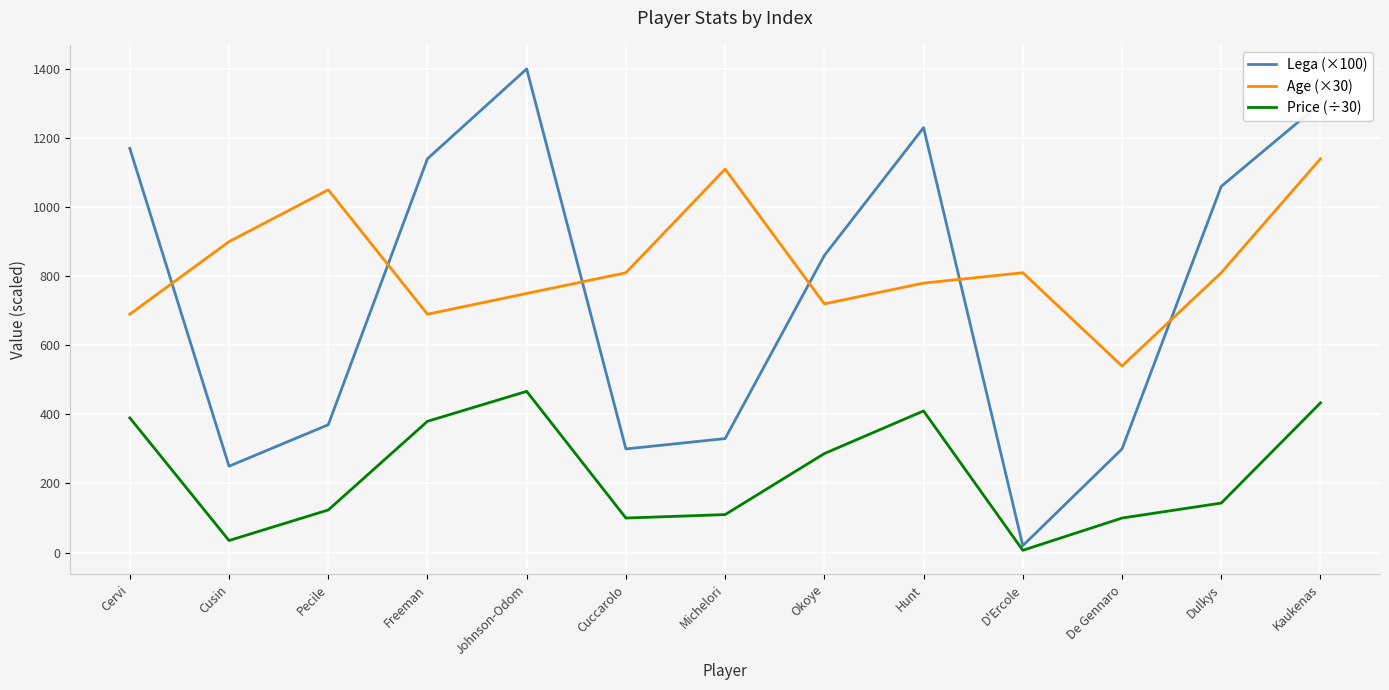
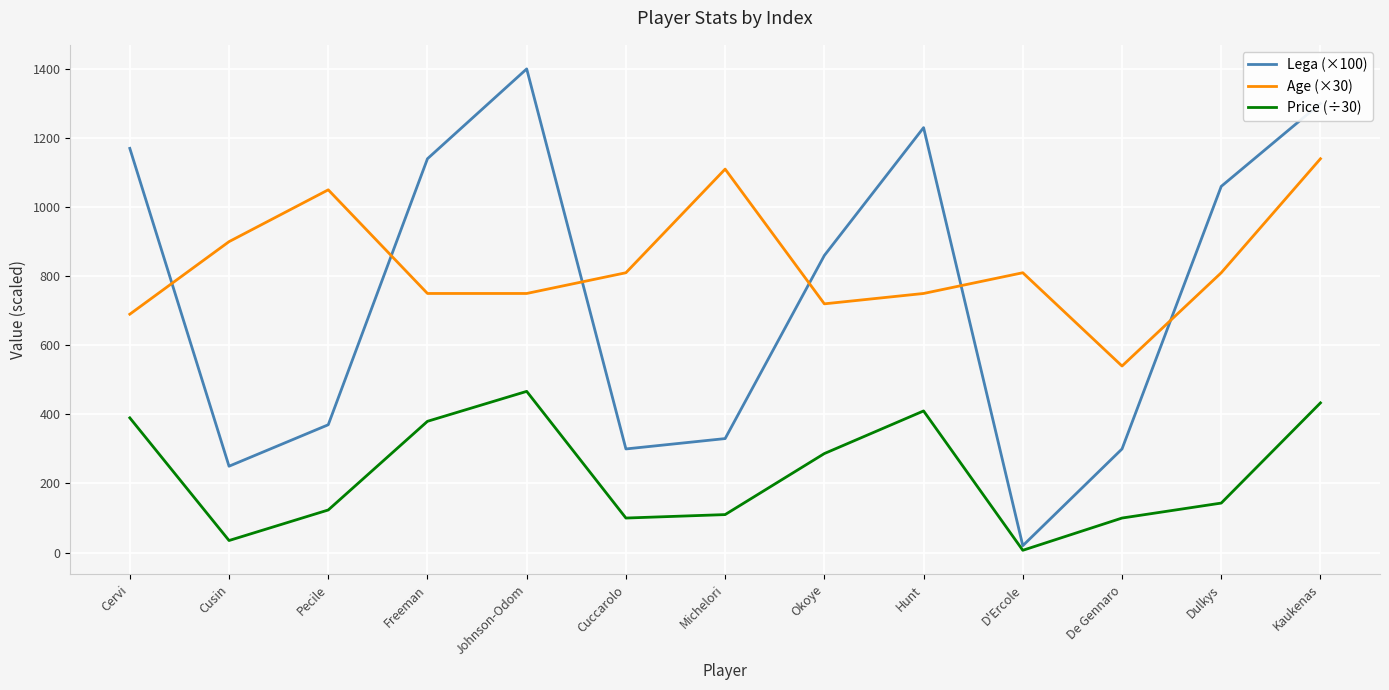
Age (×30), Freeman: 690 -> 750
Age (×30), Hunt: 780 -> 750
